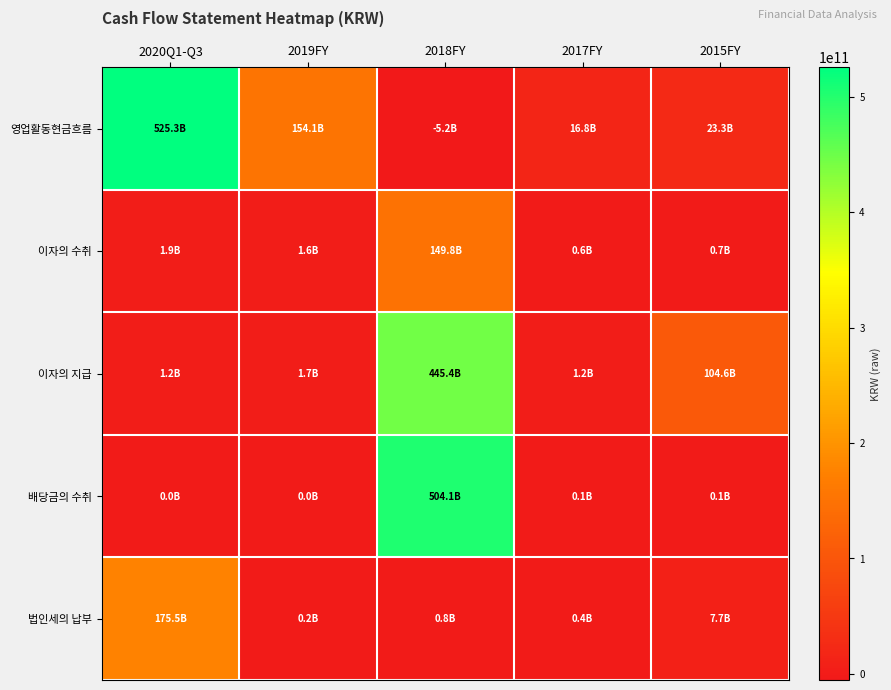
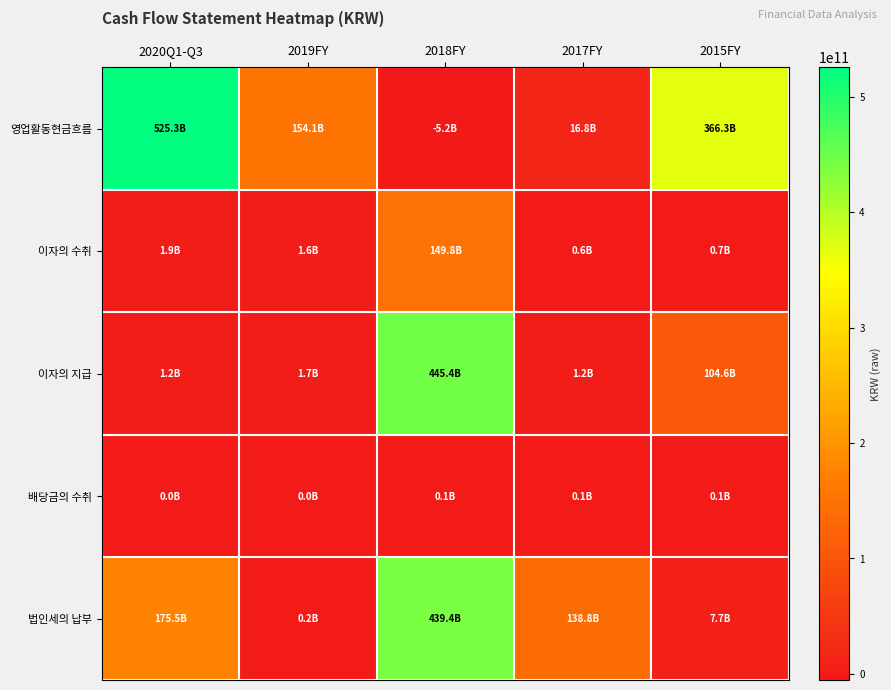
영업활동현금흐름, 2015FY: 23.3B -> 366.3B
배당금의 수취, 2018FY: 504.1B -> 0.1B
법인세의 납부, 2018FY: 0.8B -> 439.4B
법인세의 납부, 2017FY: 0.4B -> 138.8B
